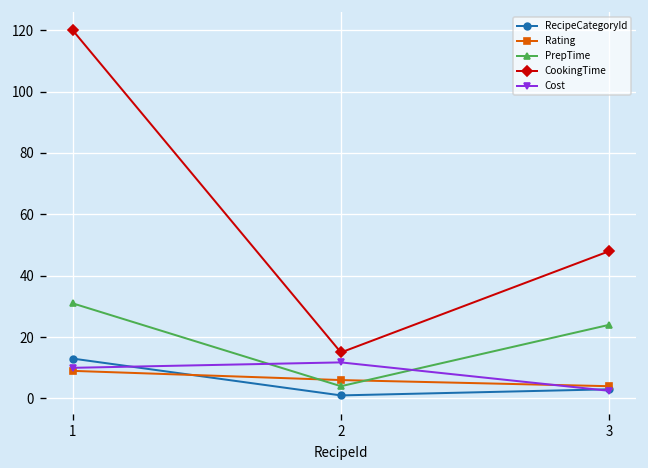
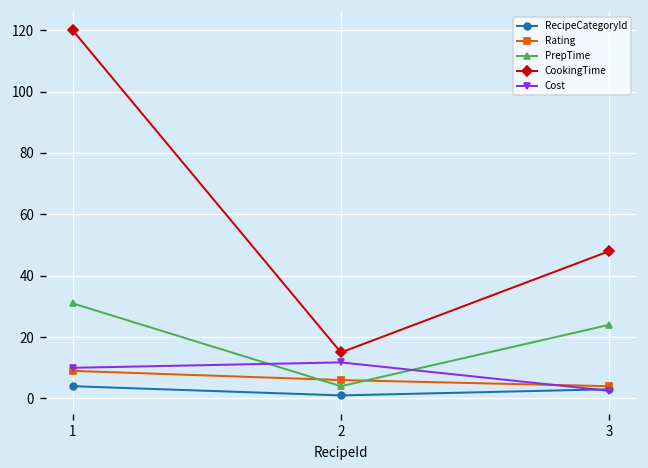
RecipeCategoryId, 1: 13 -> 4
